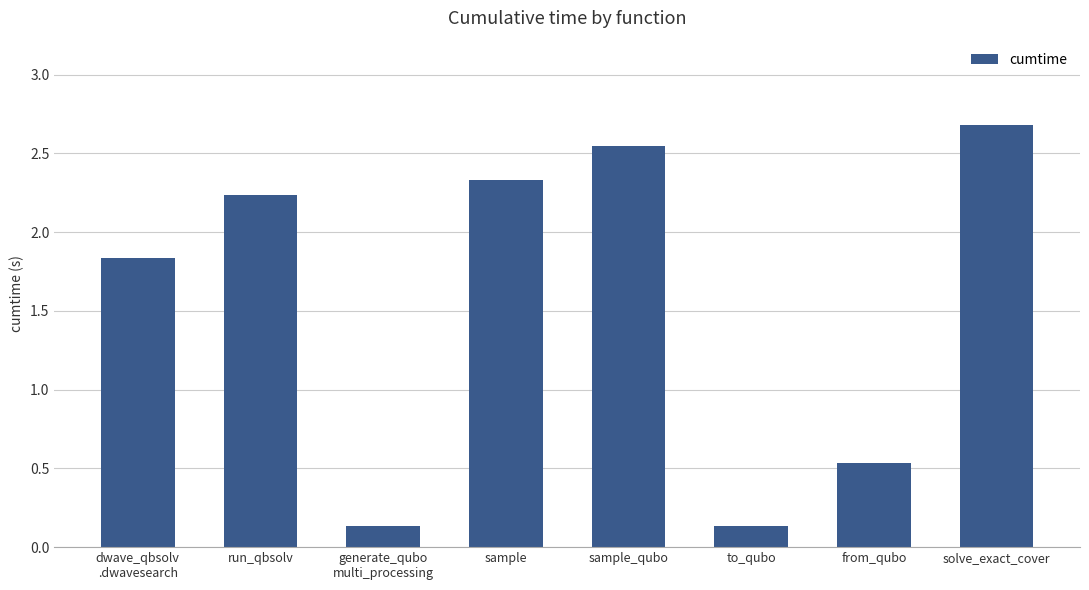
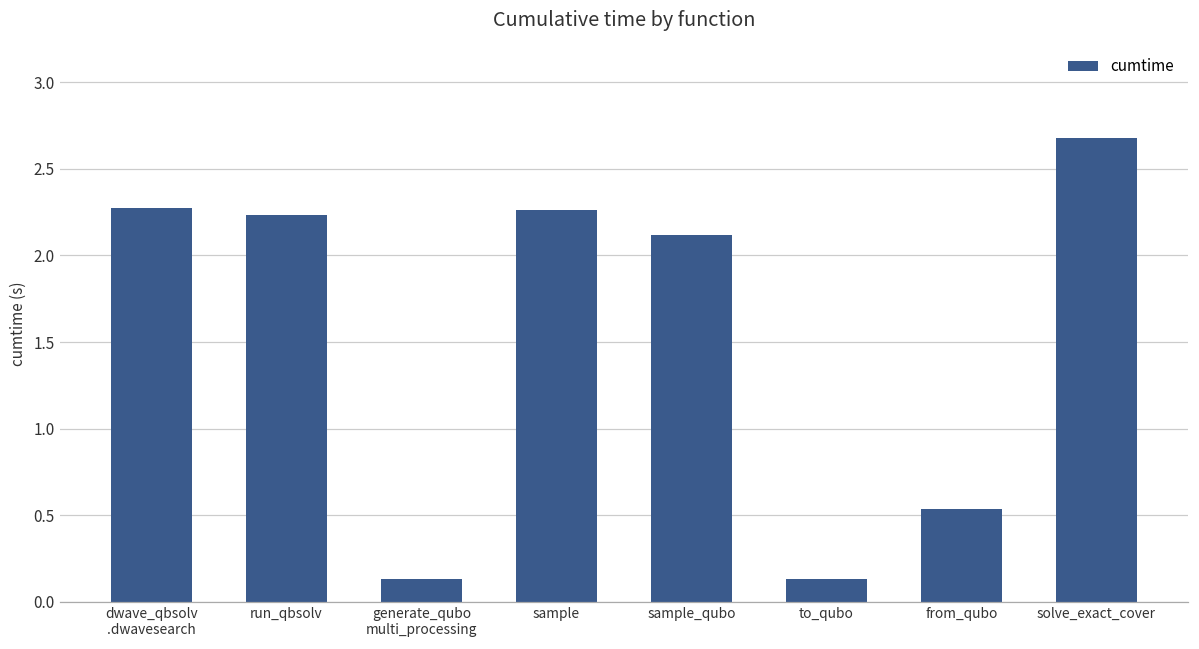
dwave_qbsolv .dwavesearch: 1.84 -> 2.28
sample: 2.33 -> 2.26
sample_qubo: 2.55 -> 2.12
